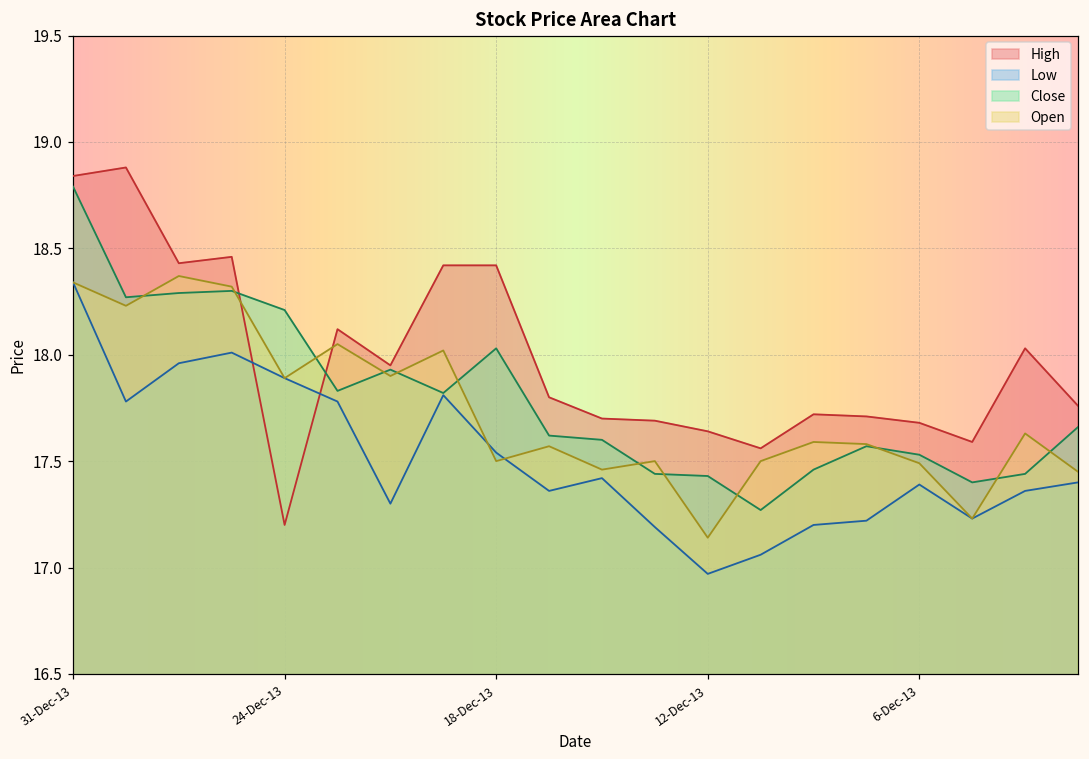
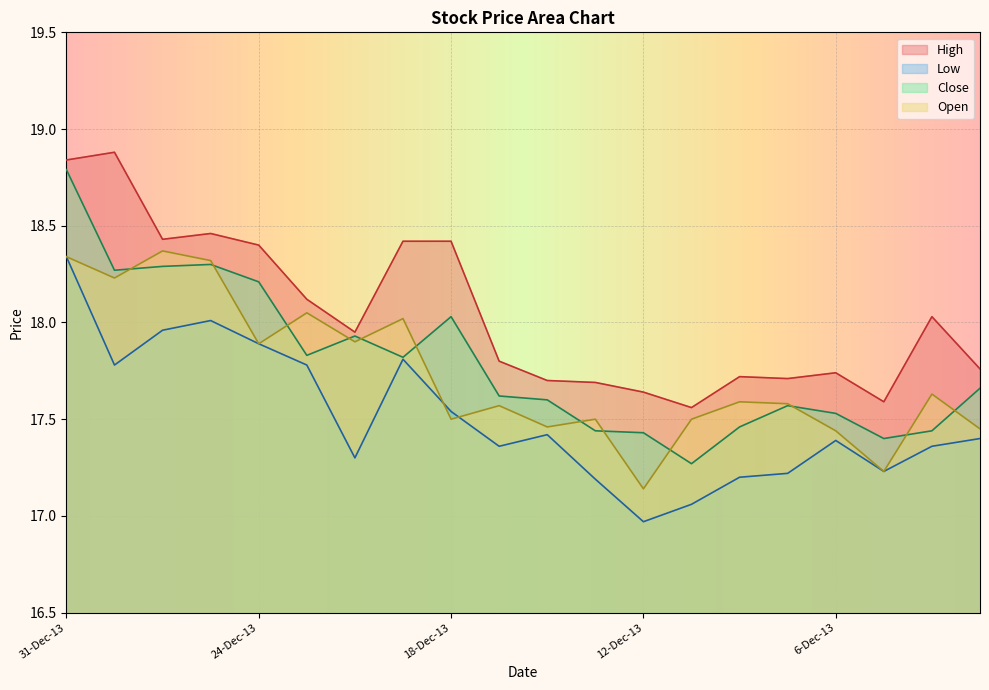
High, 24-Dec-13: 17.2 -> 18.4
High, 6-Dec-13: 17.68 -> 17.74
Open, 6-Dec-13: 17.49 -> 17.44
